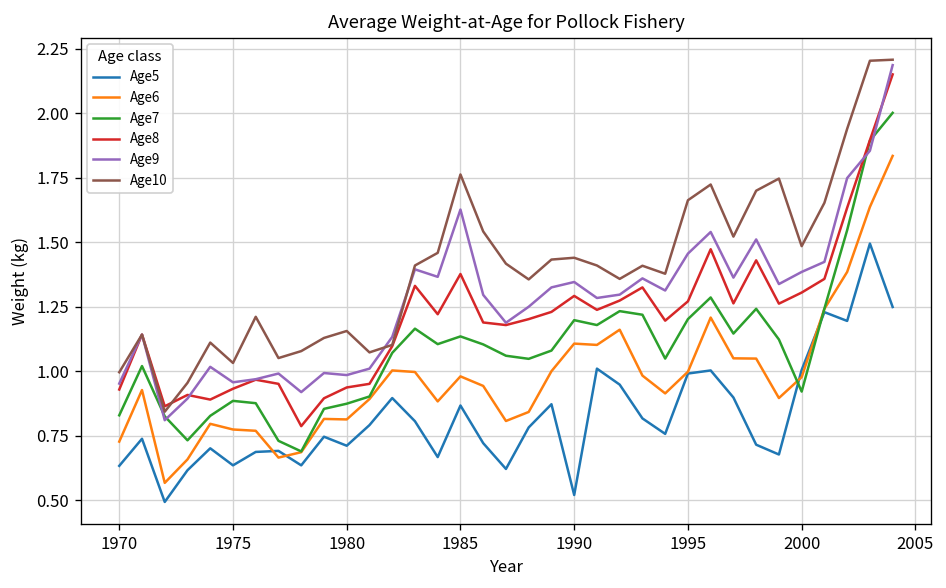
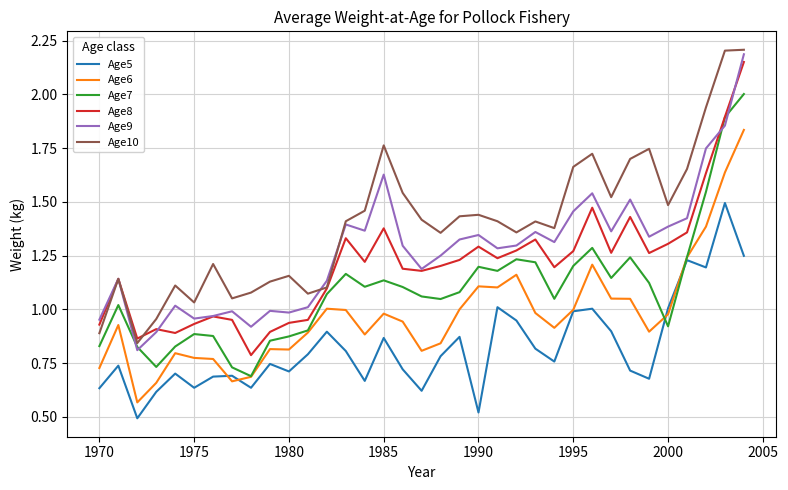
Age10, 1970: 1.00 -> 0.89
